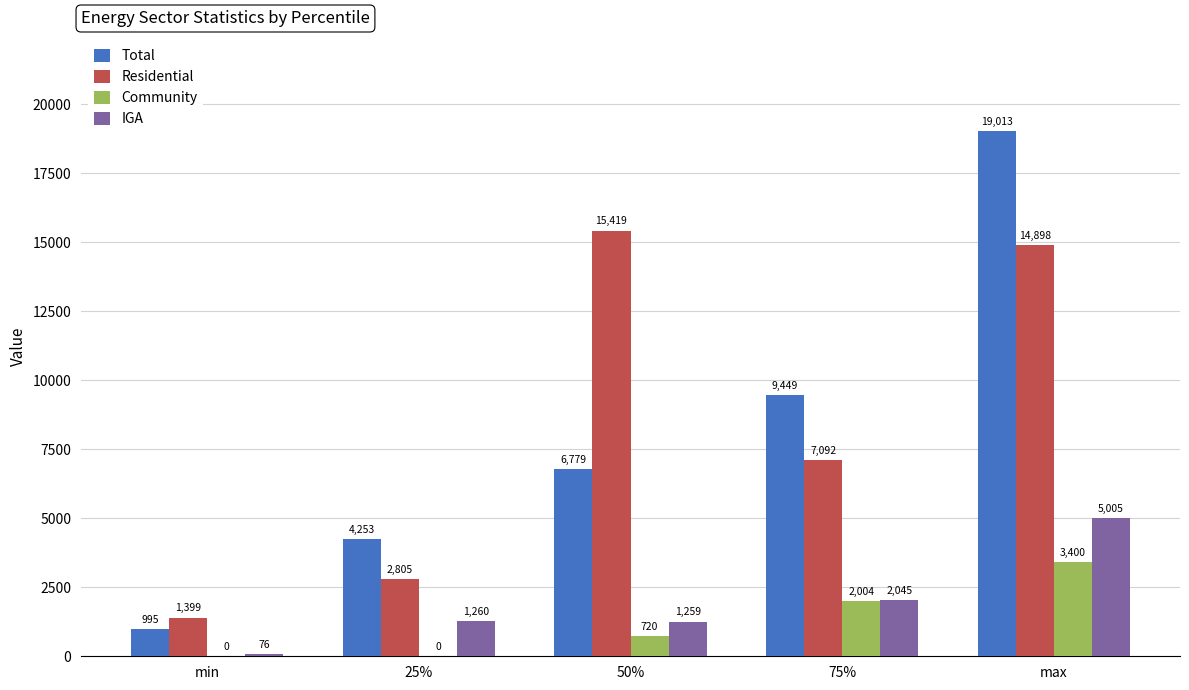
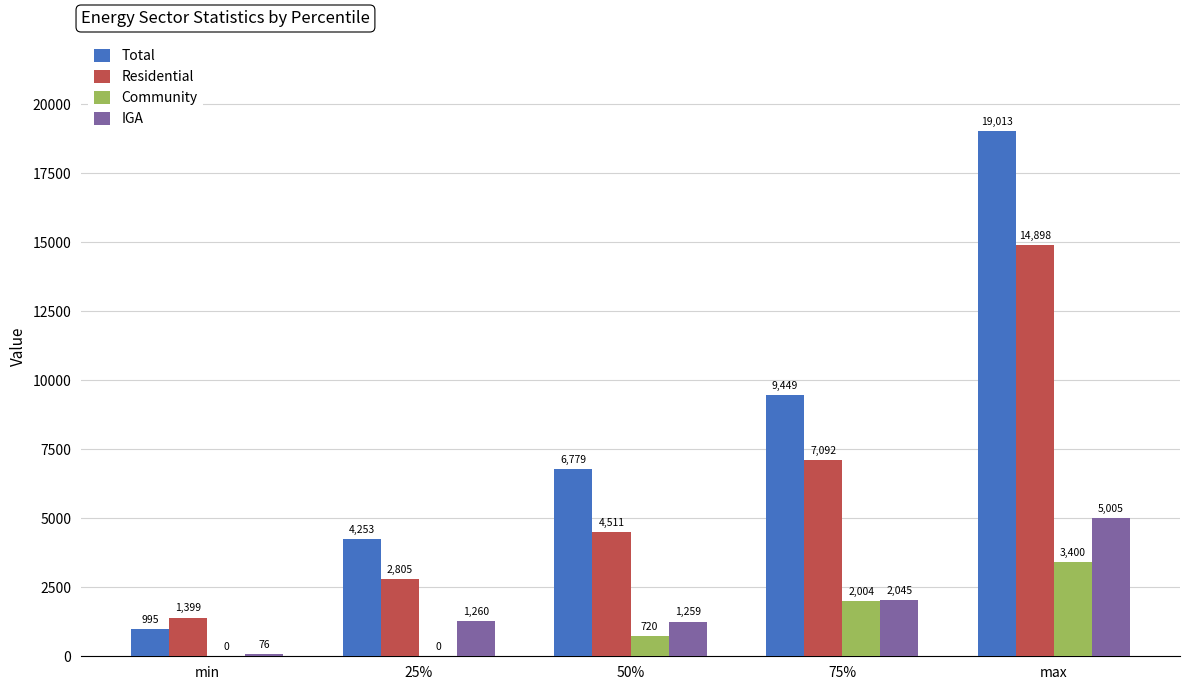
Residential, 50%: 15,419 -> 4,511
